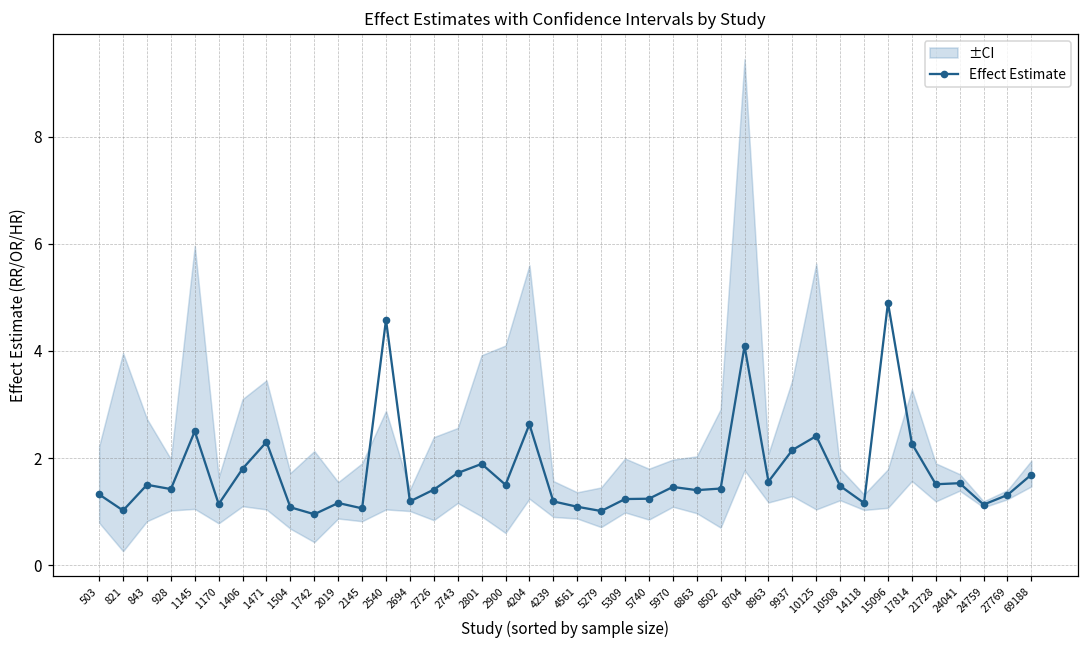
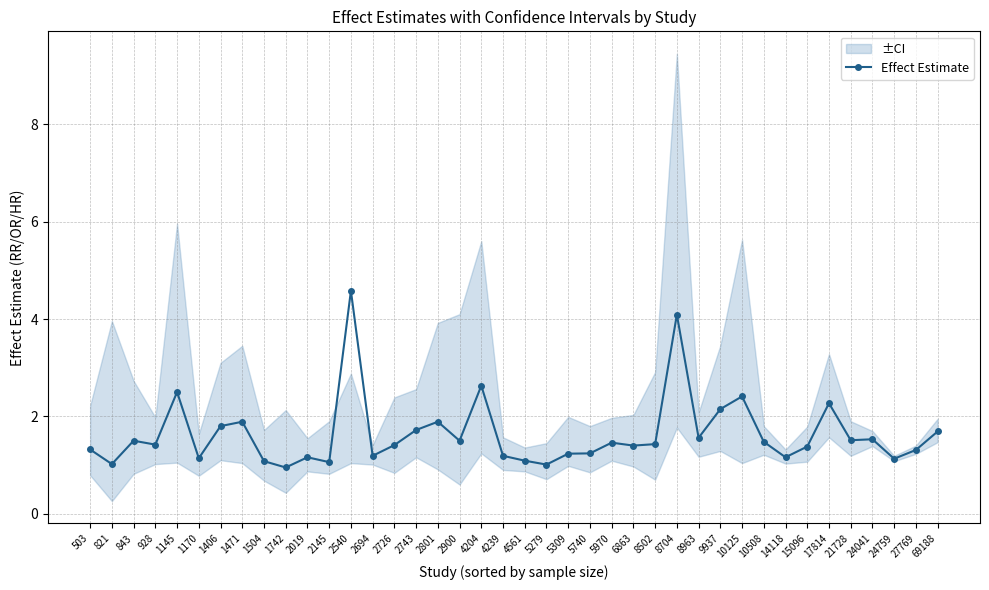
Effect Estimate, 1471: 2.3 -> 1.9
Effect Estimate, 15096: 4.9 -> 1.4
